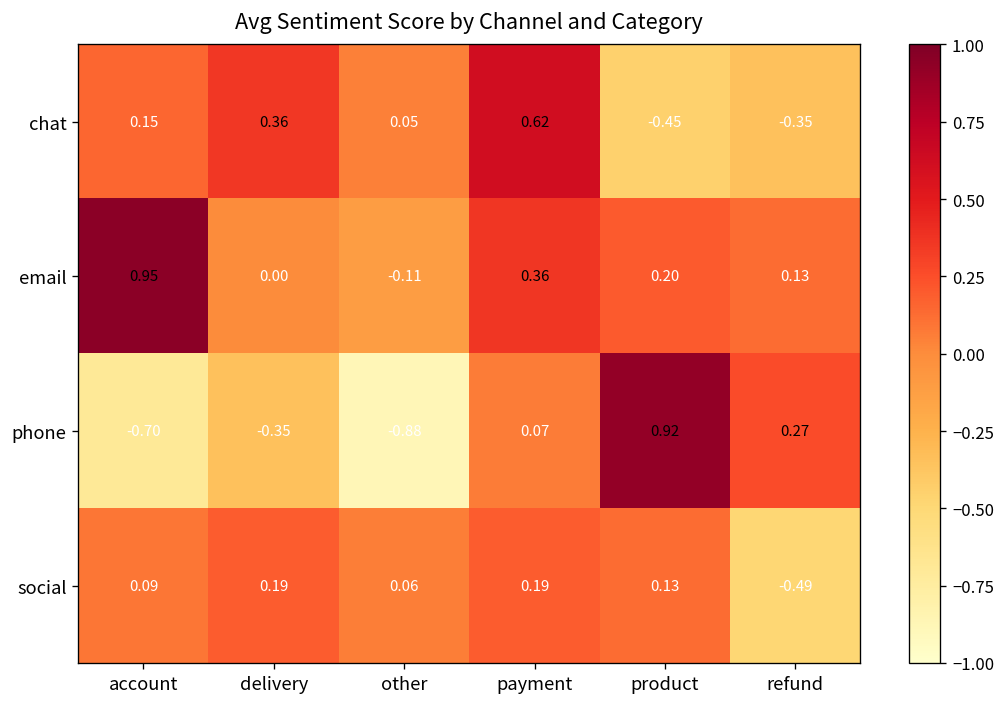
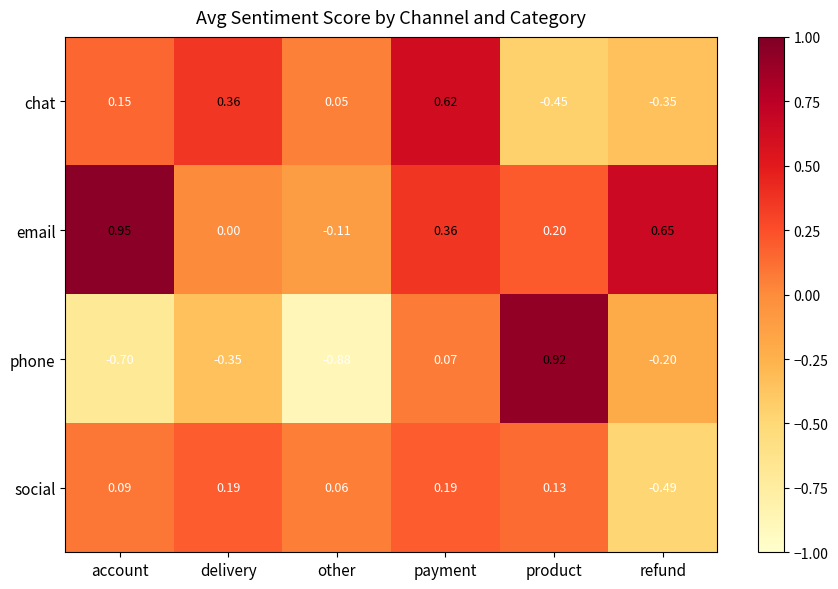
email, refund: 0.13 -> 0.65
phone, refund: 0.27 -> -0.20
